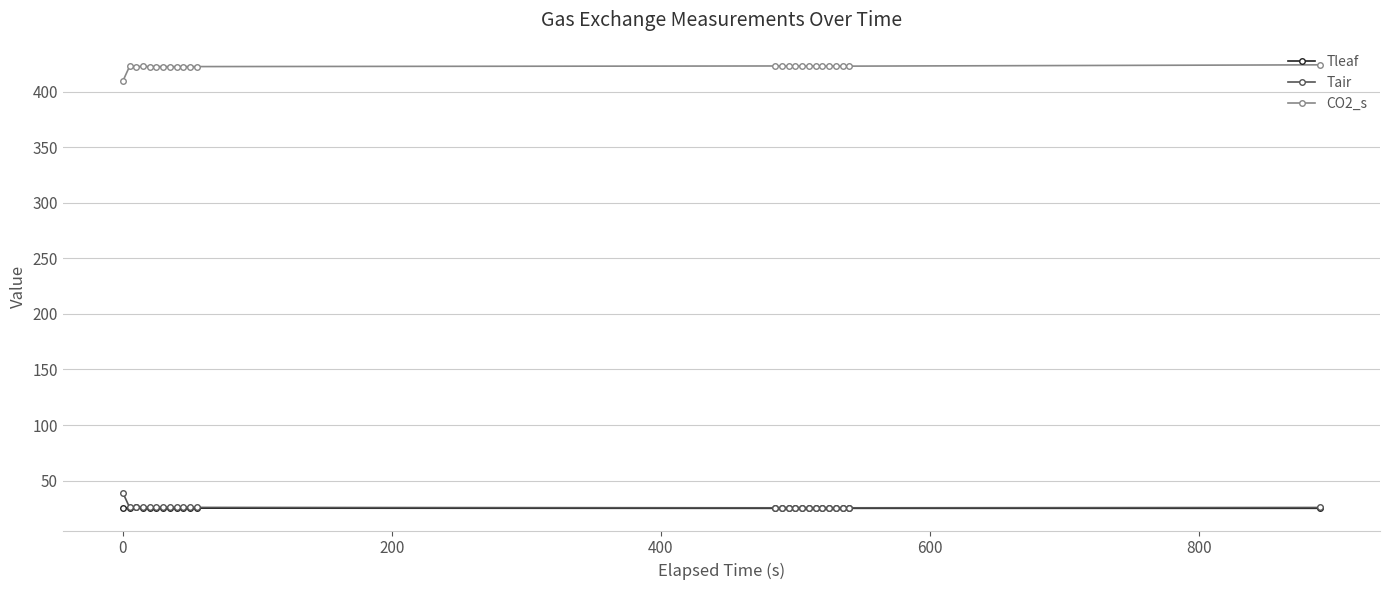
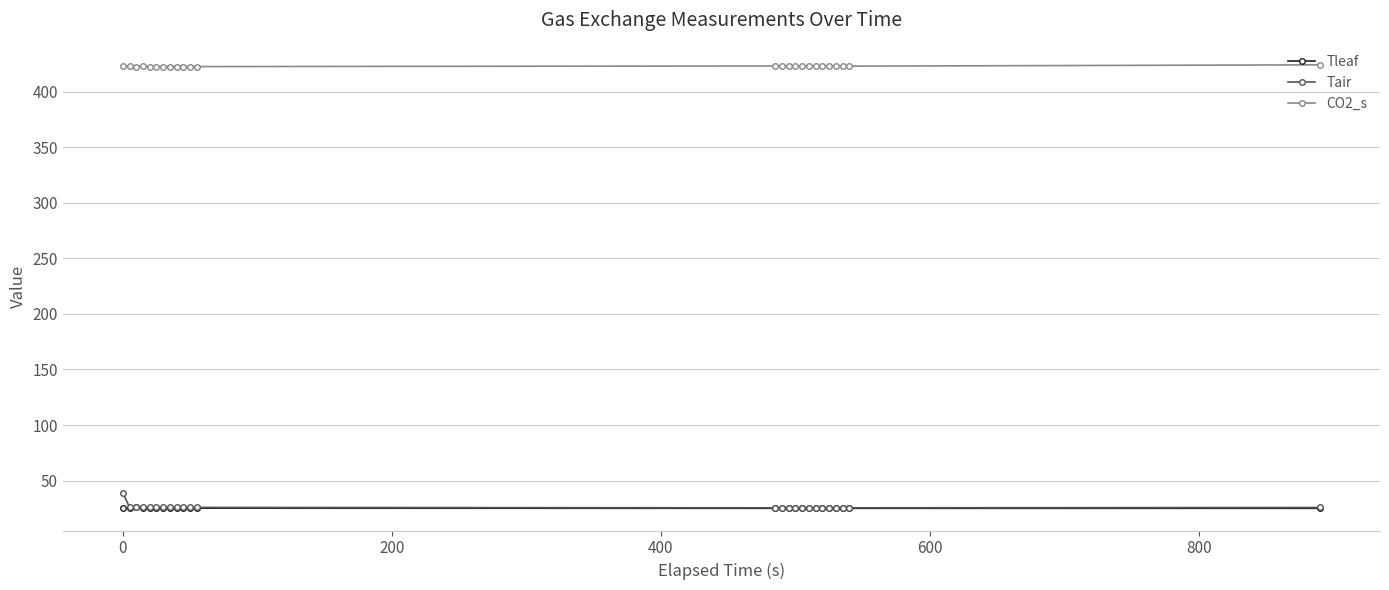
CO2_s, 0: 409 -> 423
